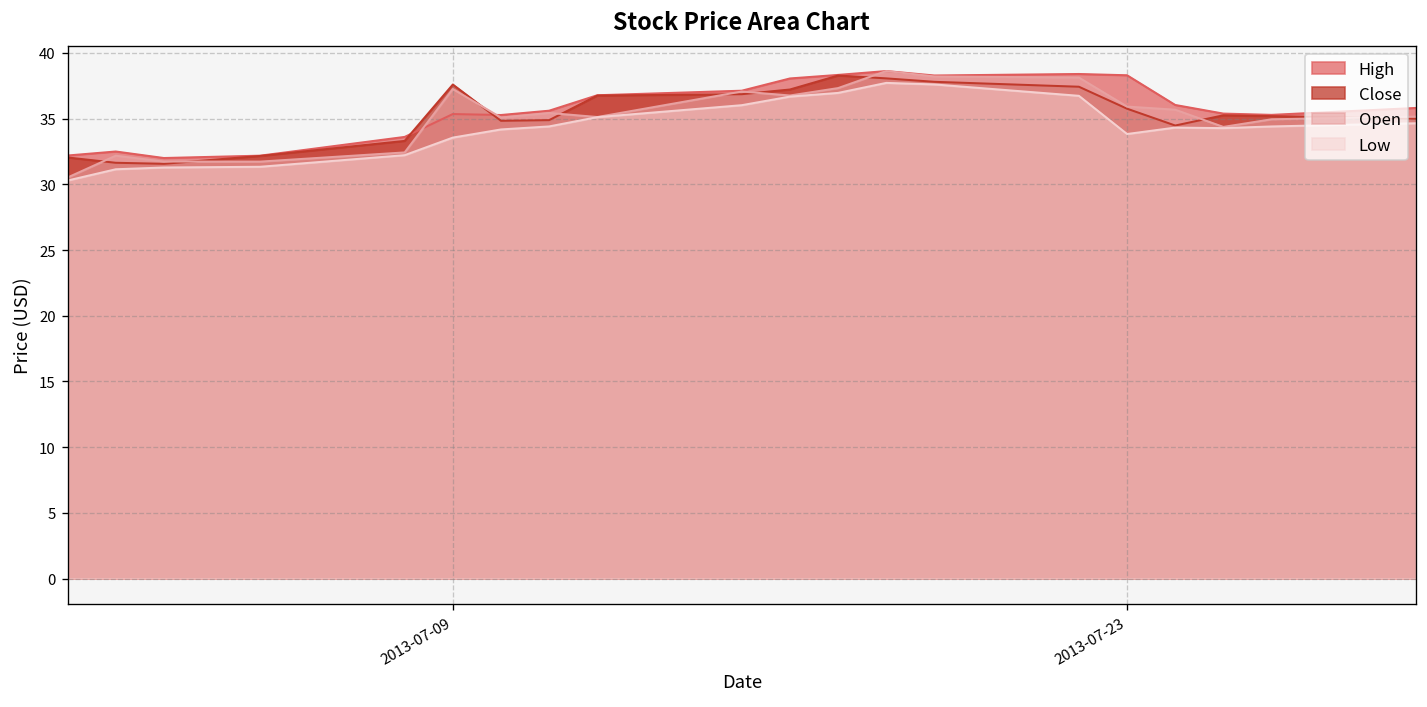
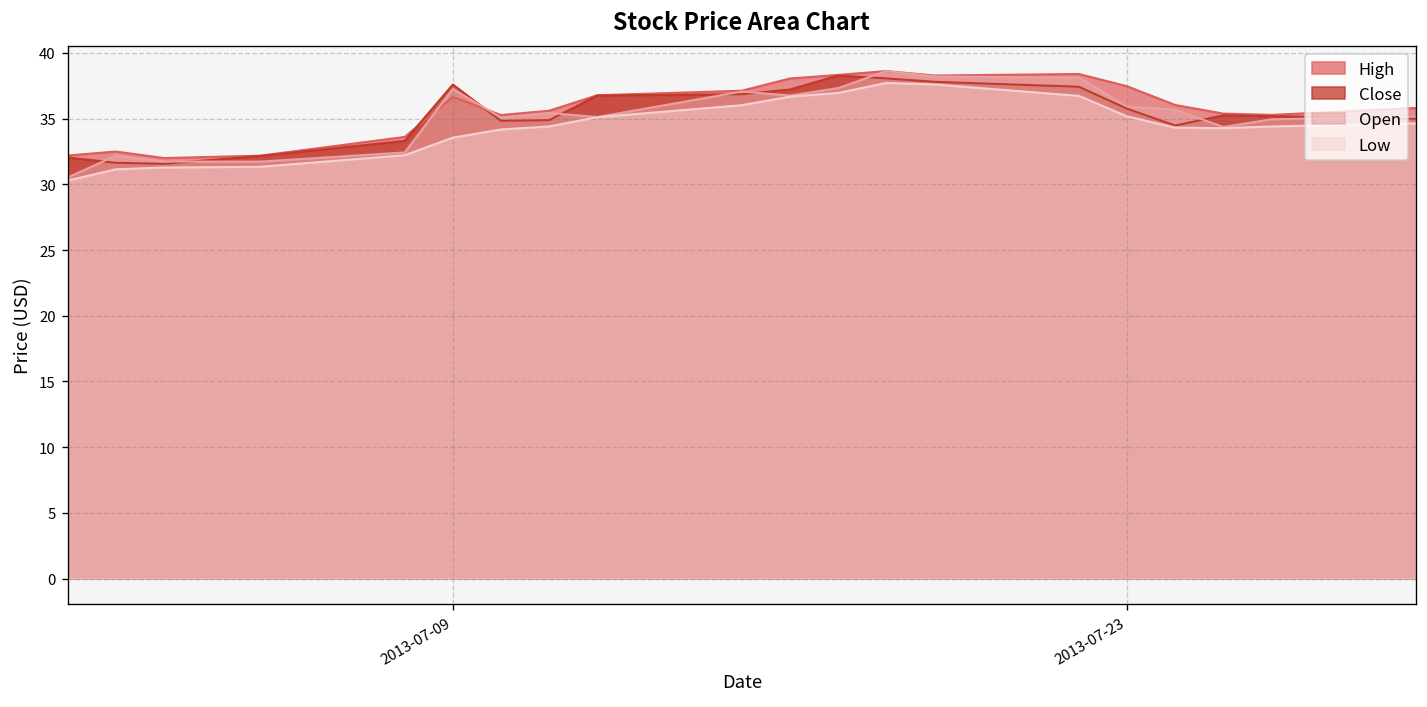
High, 2013-07-09: 35.3 -> 36.6
High, 2013-07-23: 38.3 -> 37.5
Low, 2013-07-23: 33.8 -> 35.2
